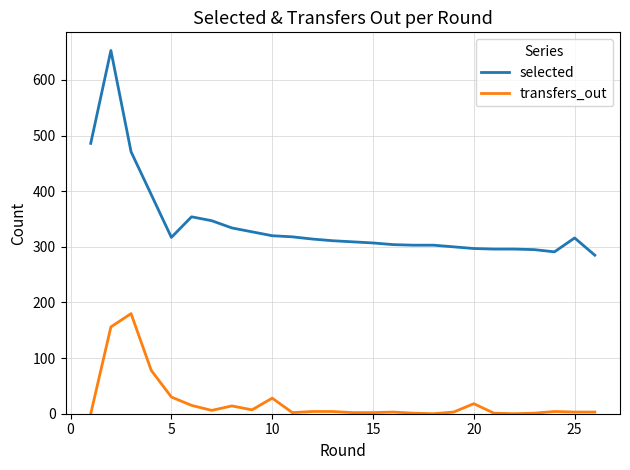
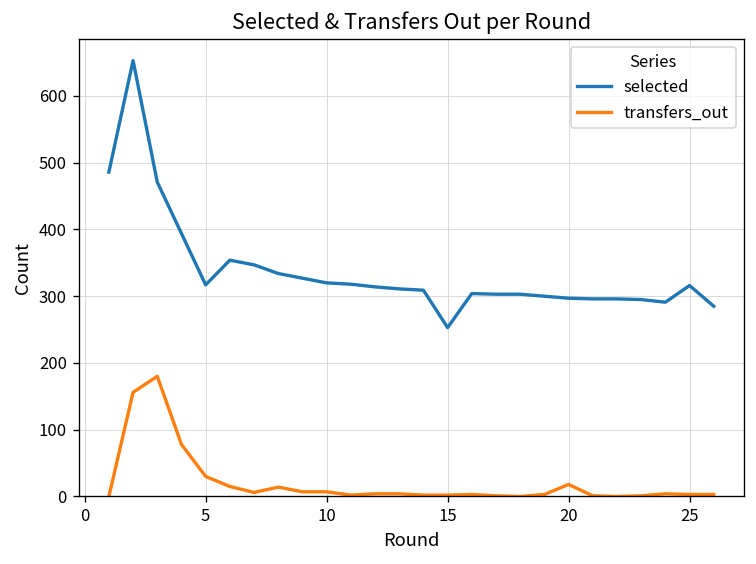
transfers_out, 10: 30 -> 10
selected, 15: 310 -> 250
